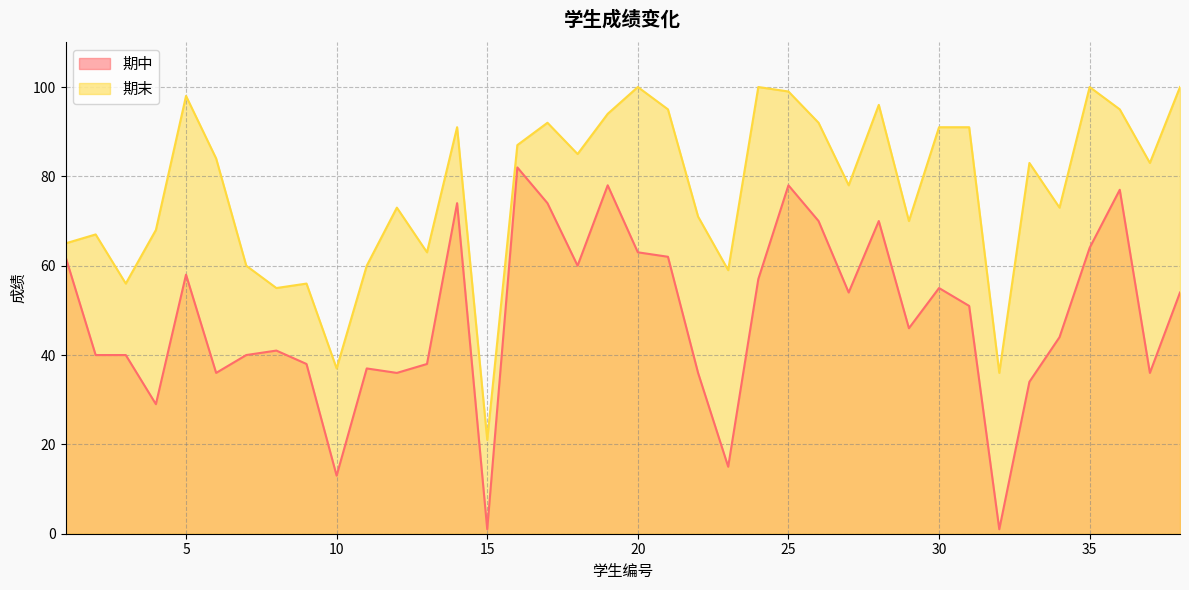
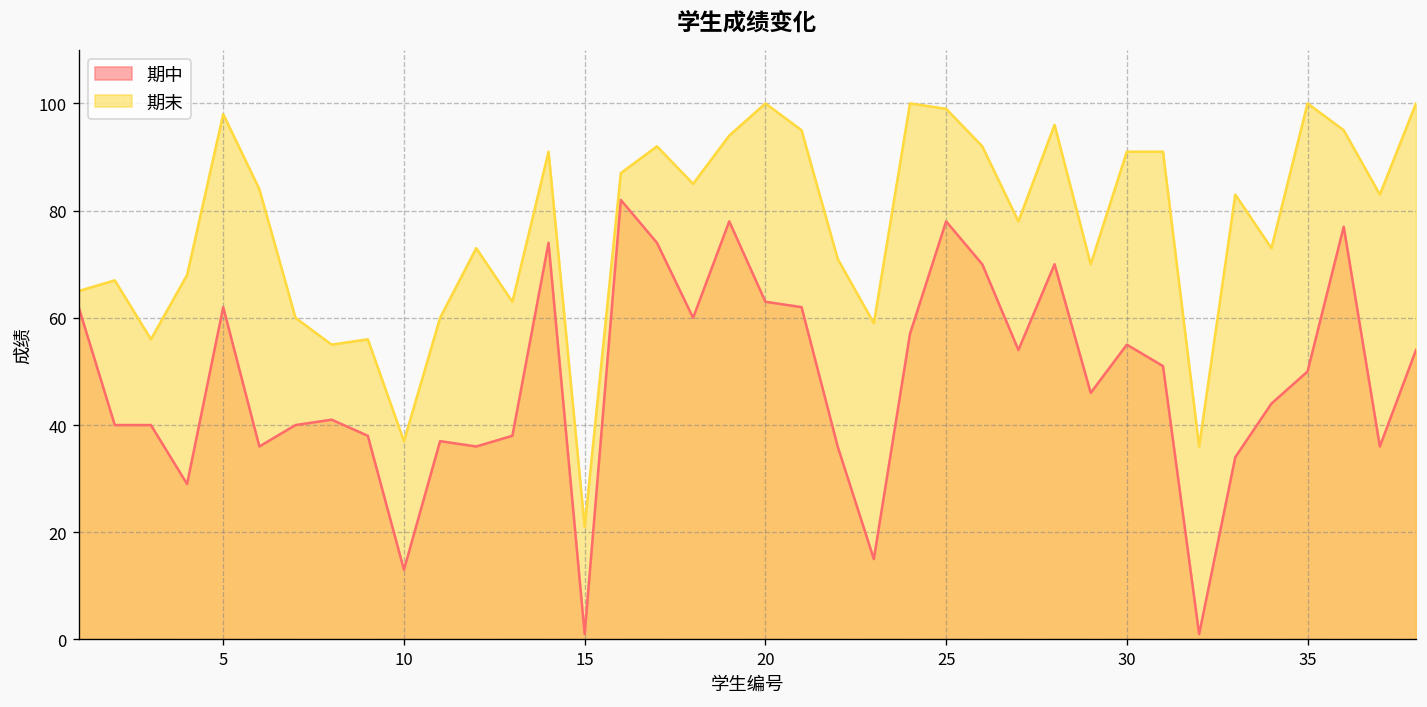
期中, 5: 58 -> 62
期中, 35: 64 -> 50
